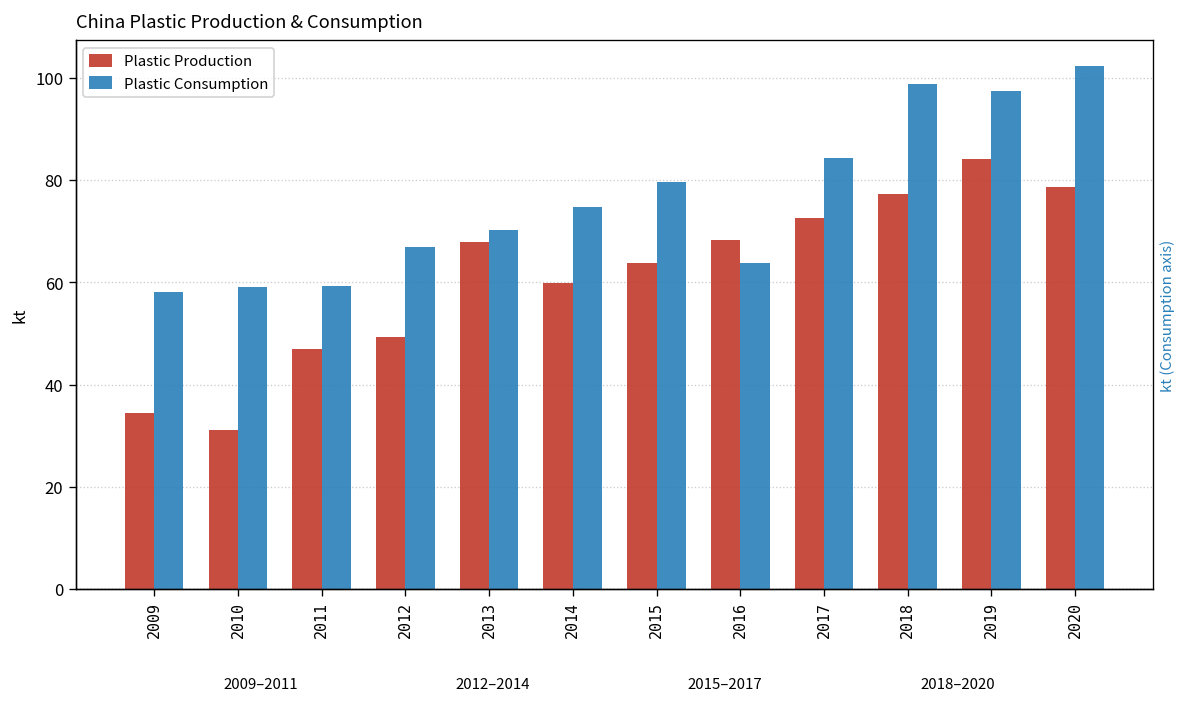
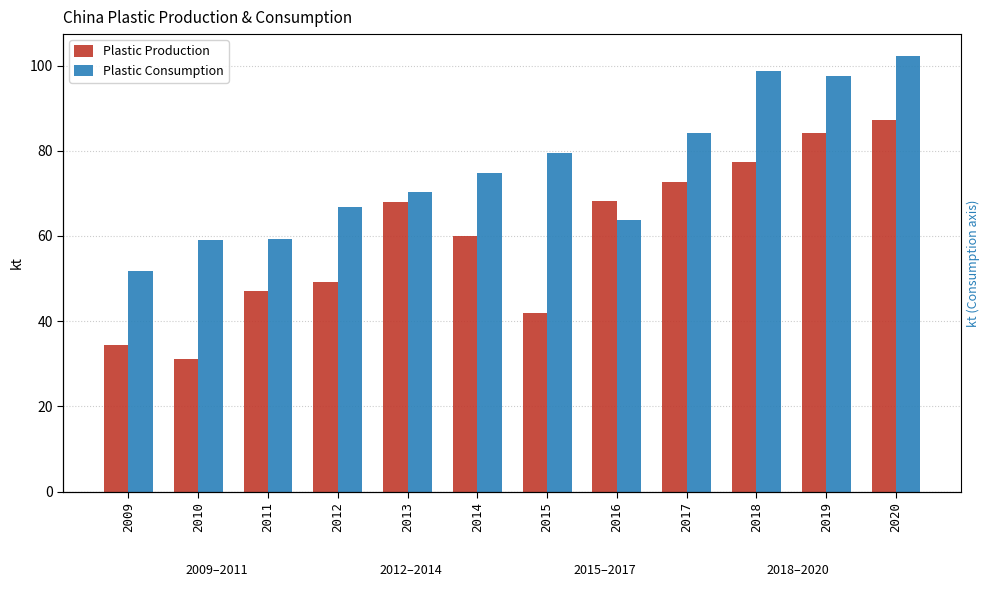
Plastic Consumption, 2009: 58 -> 52
Plastic Production, 2015: 64 -> 42
Plastic Production, 2020: 79 -> 87
